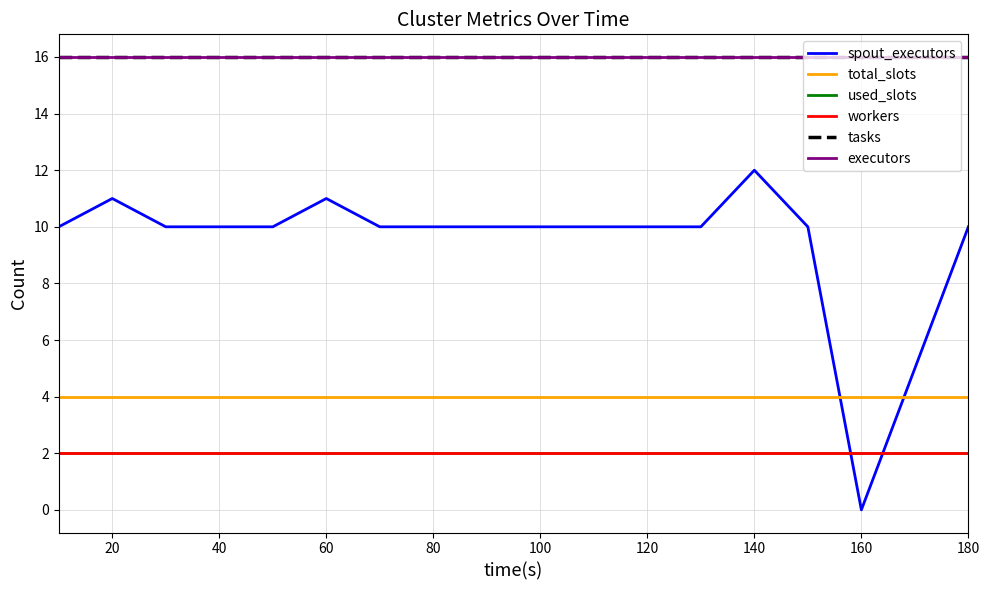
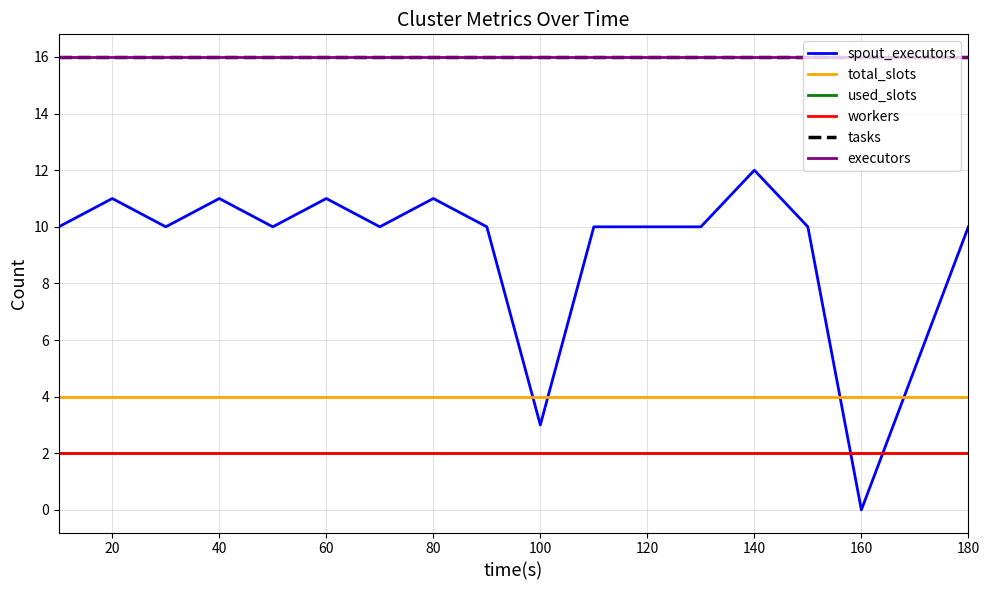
spout_executors, 40: 10 -> 11
spout_executors, 80: 10 -> 11
spout_executors, 100: 10 -> 3
